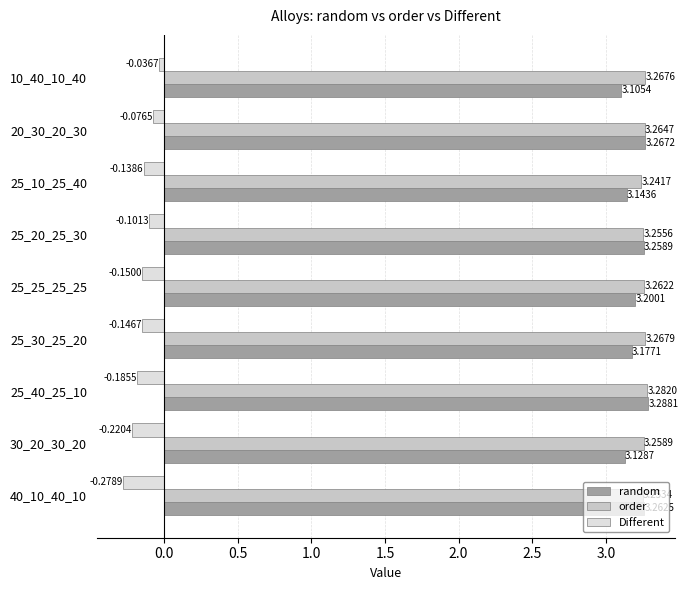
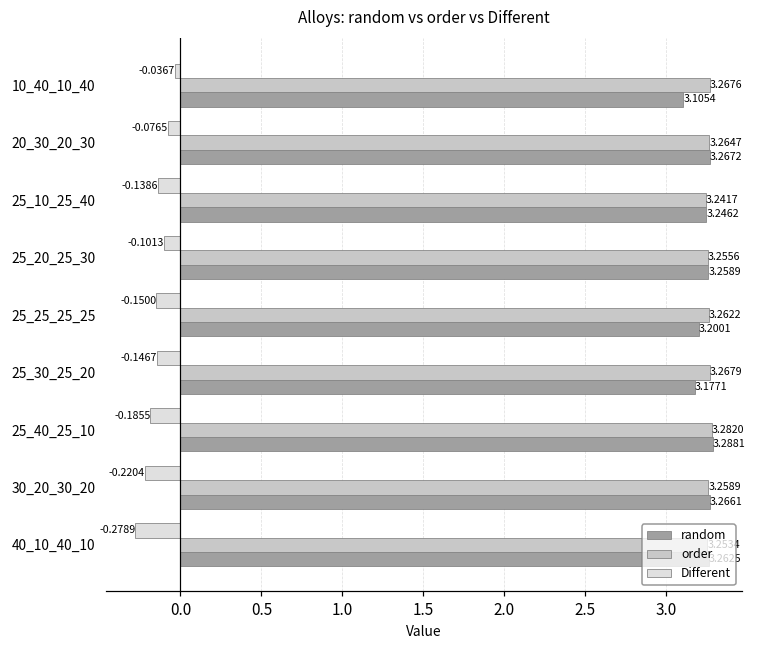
random, 25_10_25_40: 3.1436 -> 3.2462
random, 30_20_30_20: 3.1287 -> 3.2661
